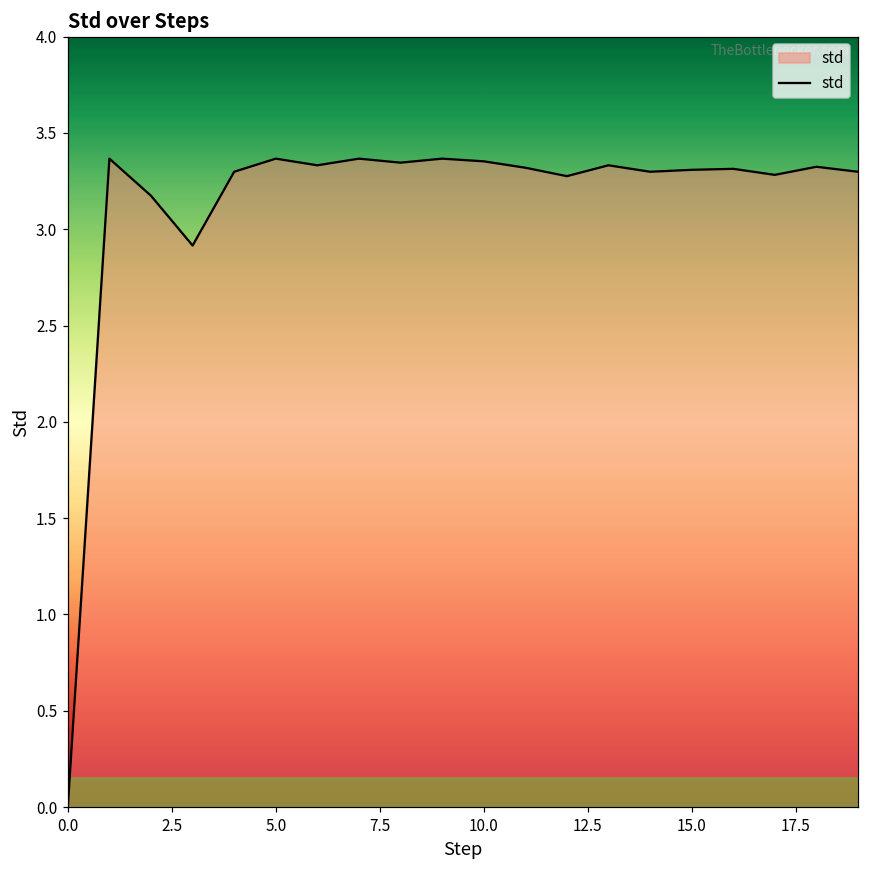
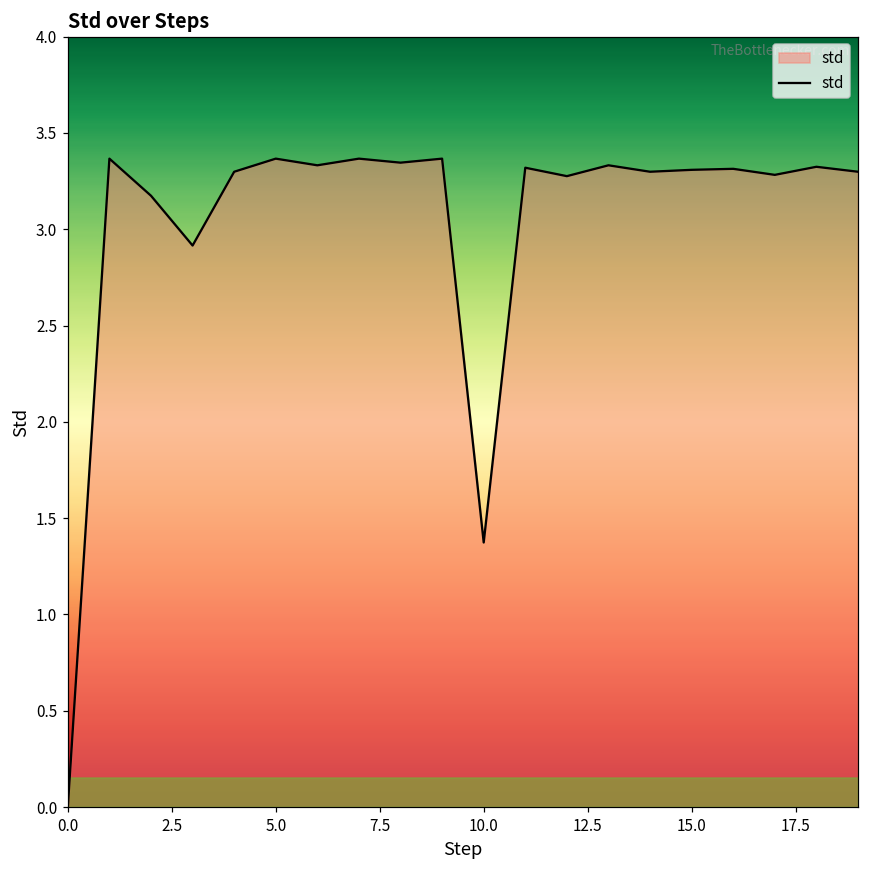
10.0: 3.35 -> 1.37
